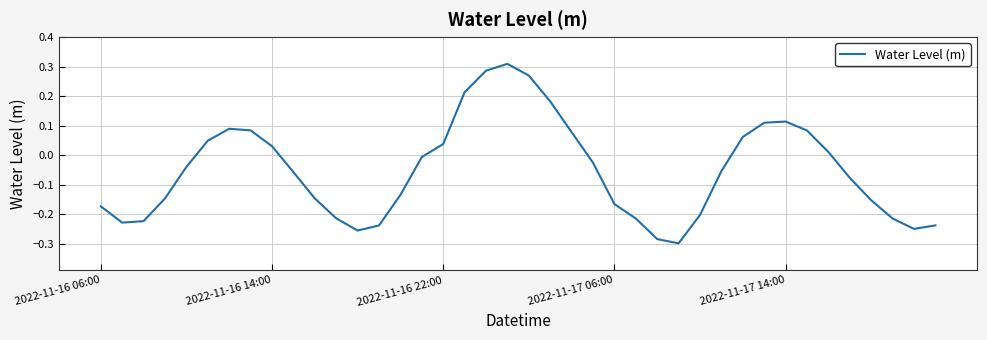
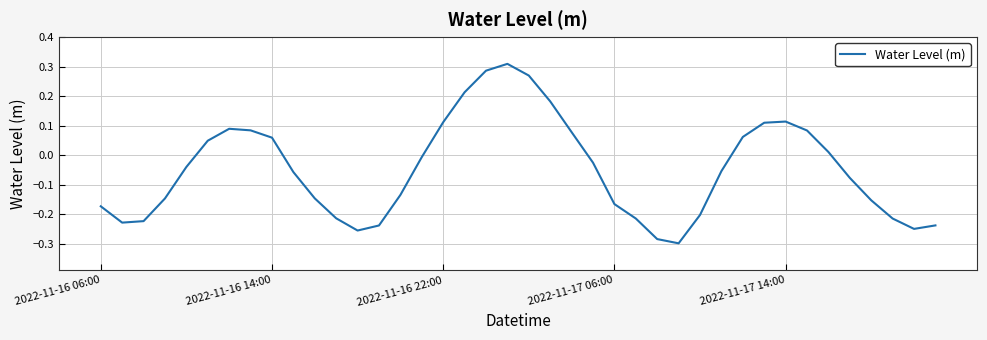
2022-11-16 14:00: 0.03 -> 0.06
2022-11-16 22:00: 0.04 -> 0.11
